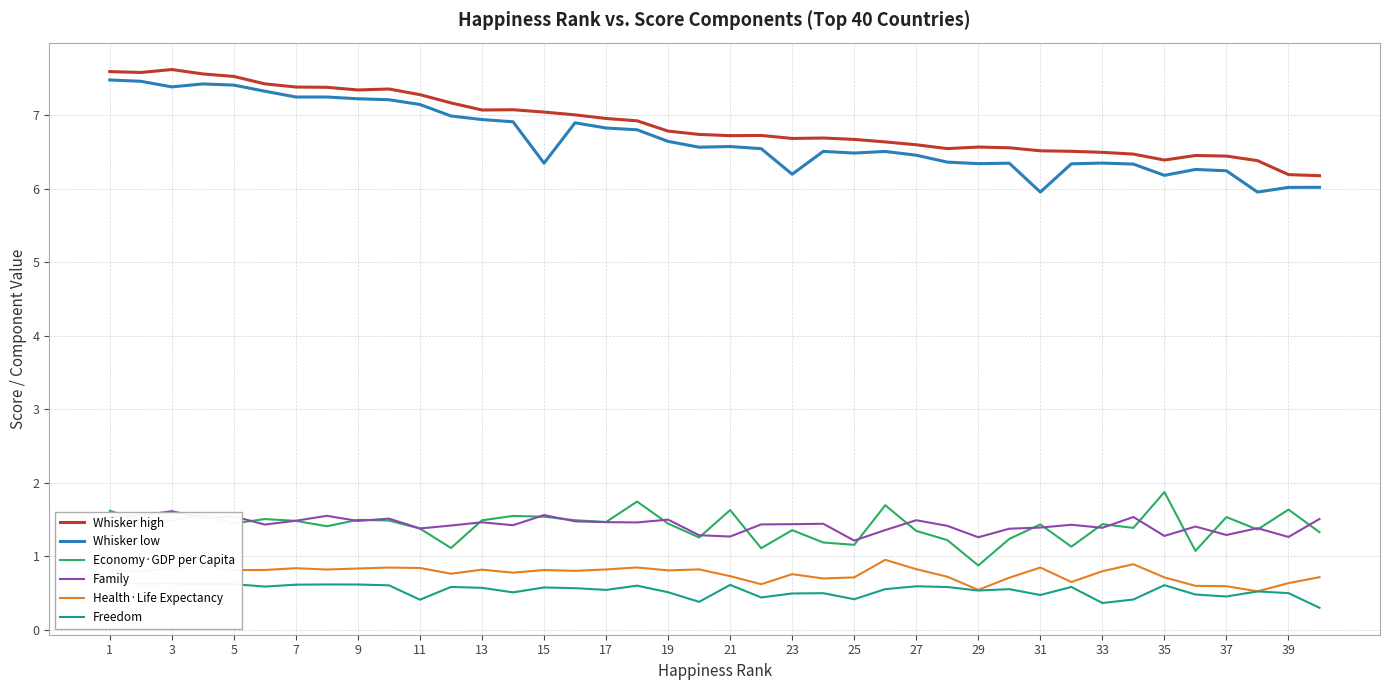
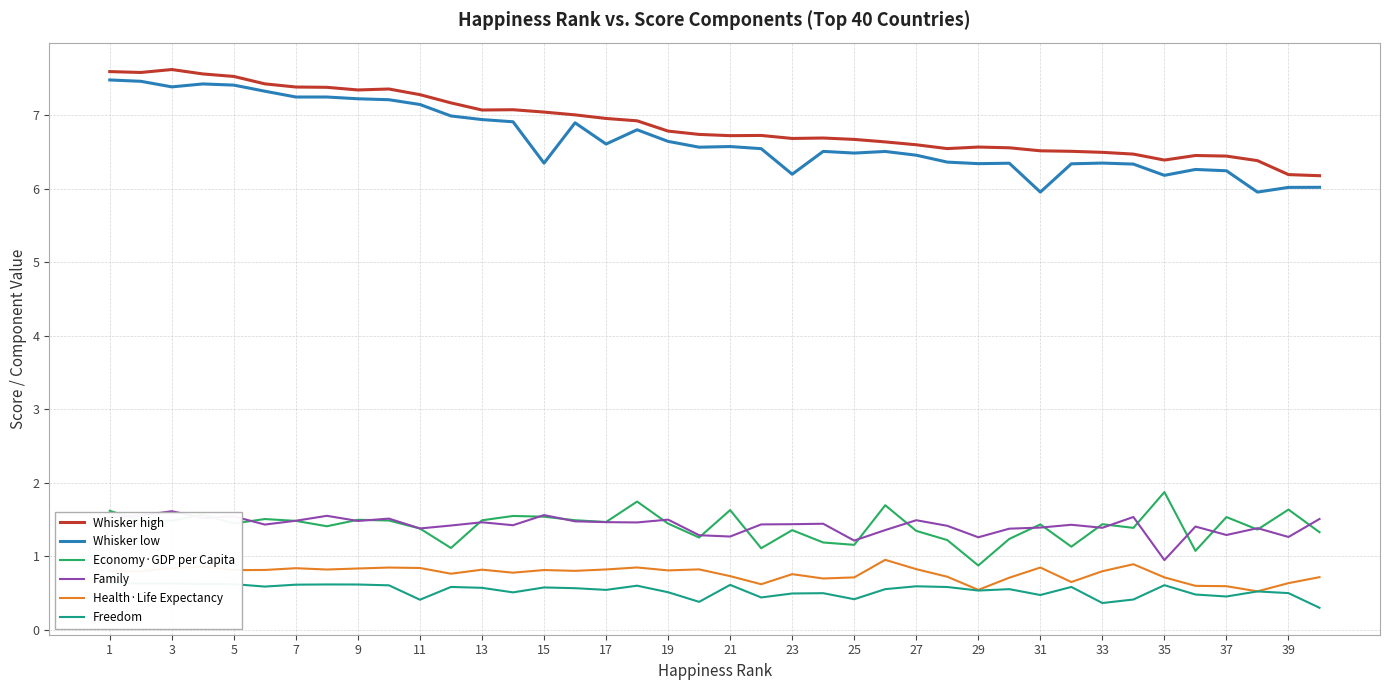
Whisker low, 17: 6.8 -> 6.6
Family, 35: 1.3 -> 0.9
